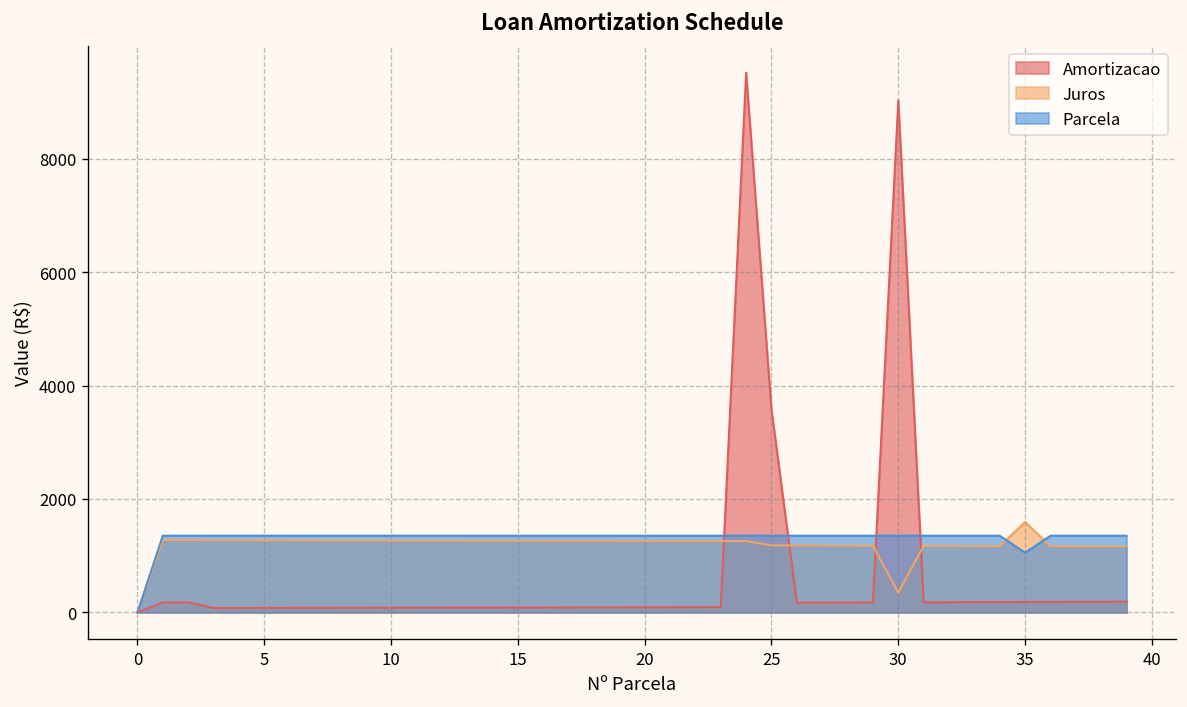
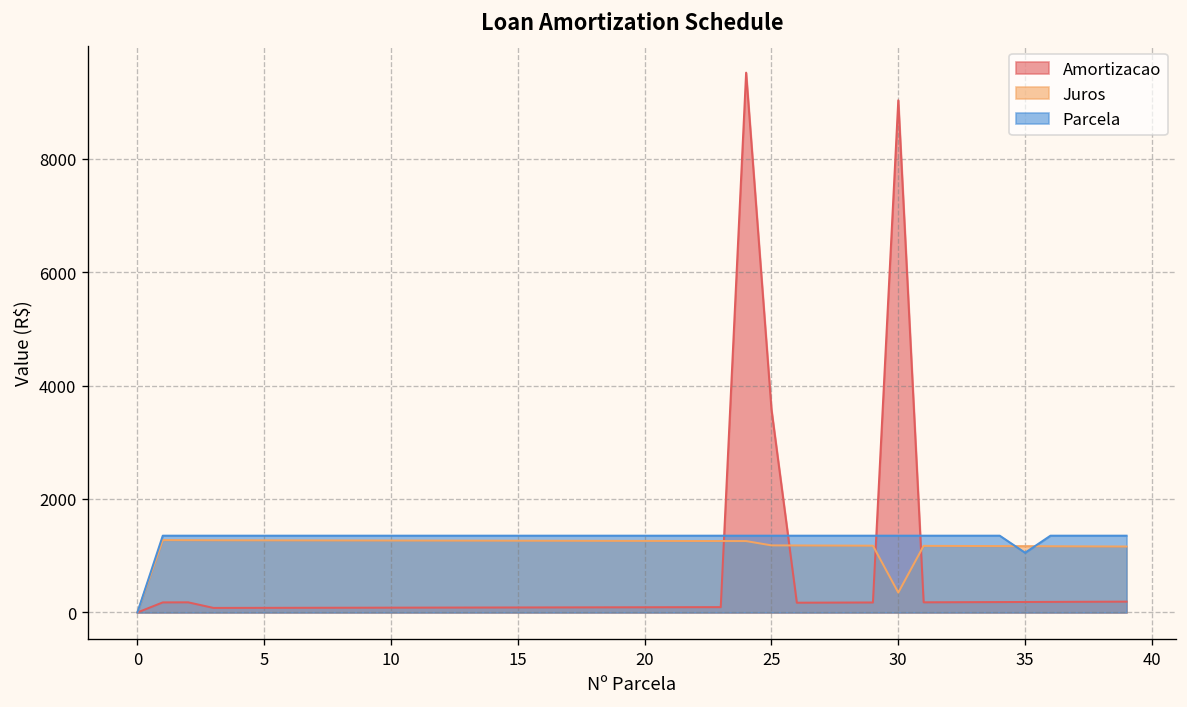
Juros, 35: 1600 -> 1200
